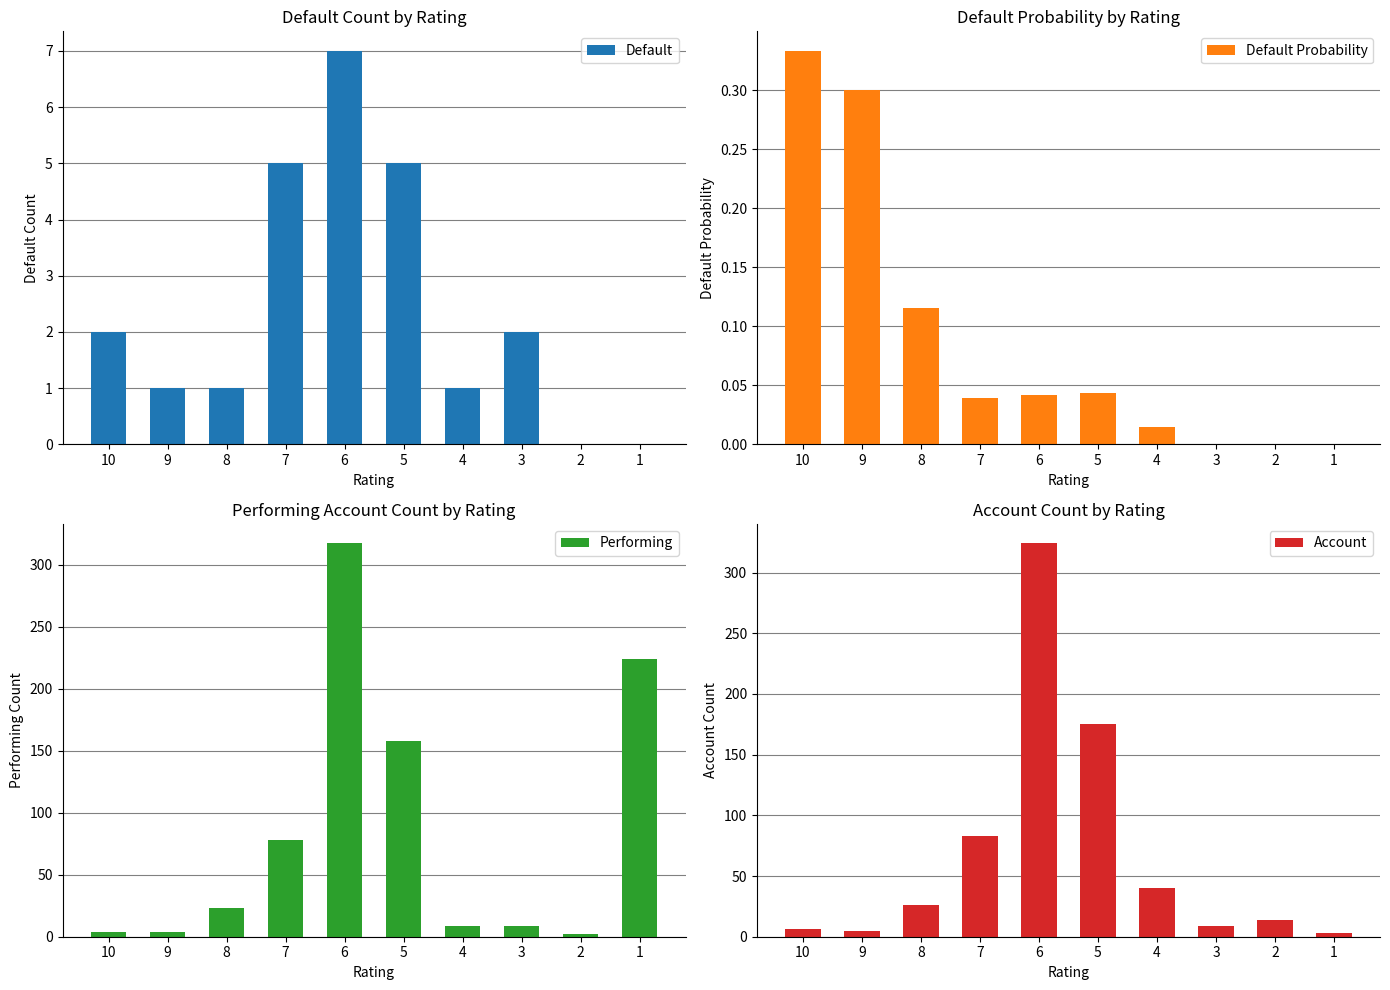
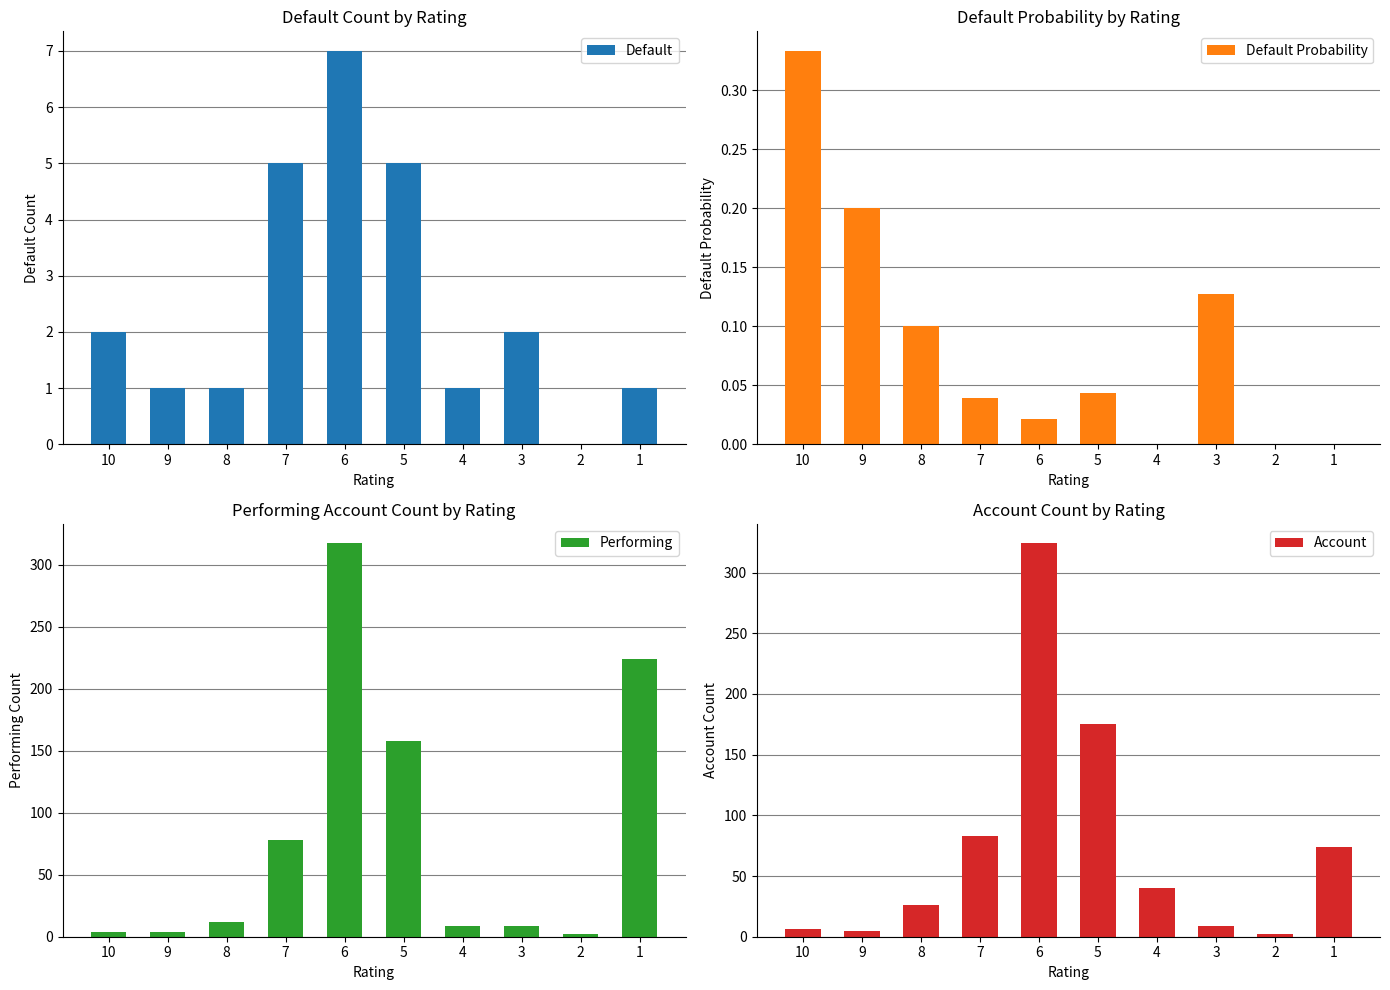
Default Count by Rating, 1: 0 -> 1
Default Probability by Rating, 9: 0.3 -> 0.2
Default Probability by Rating, 8: 0.115 -> 0.100
Default Probability by Rating, 6: 0.042 -> 0.022
Default Probability by Rating, 4: 0.014 -> 0.000
Default Probability by Rating, 3: 0.000 -> 0.127
Performing Account Count by Rating, 8: 23 -> 12
Account Count by Rating, 2: 14 -> 2
Account Count by Rating, 1: 3 -> 74
